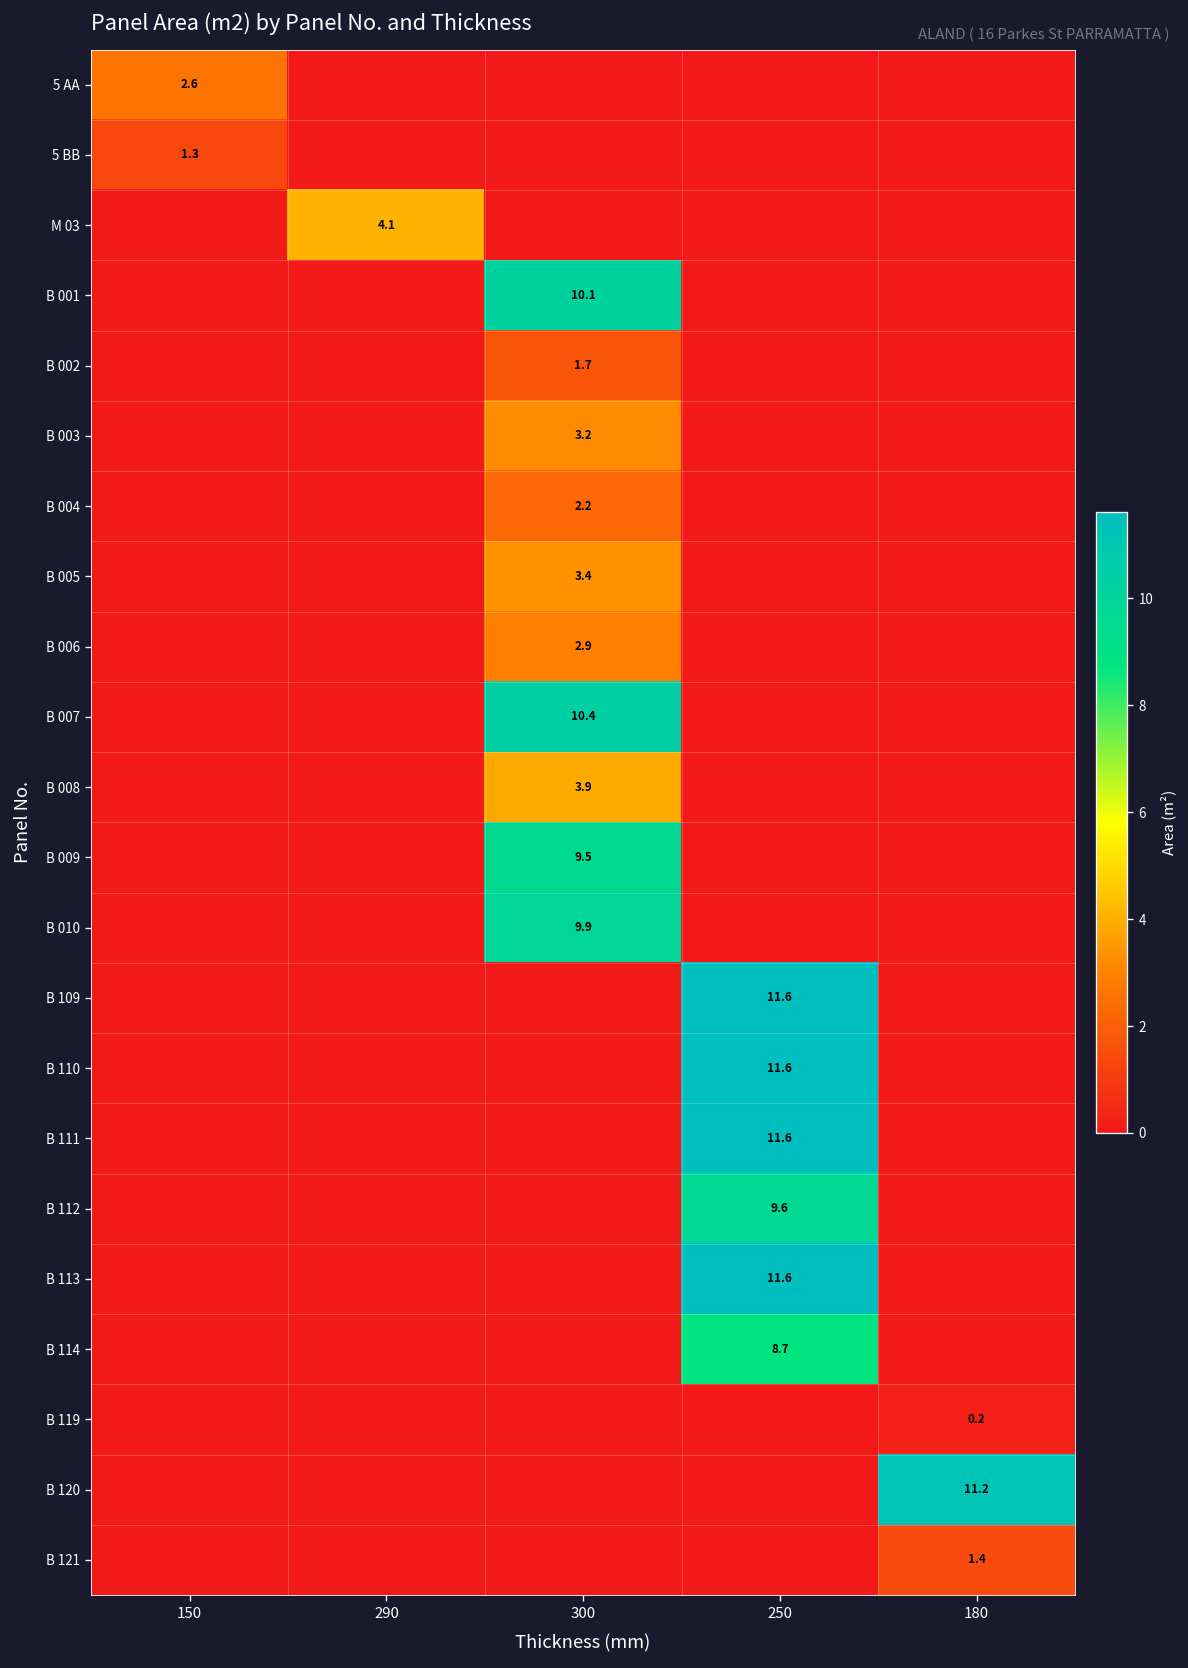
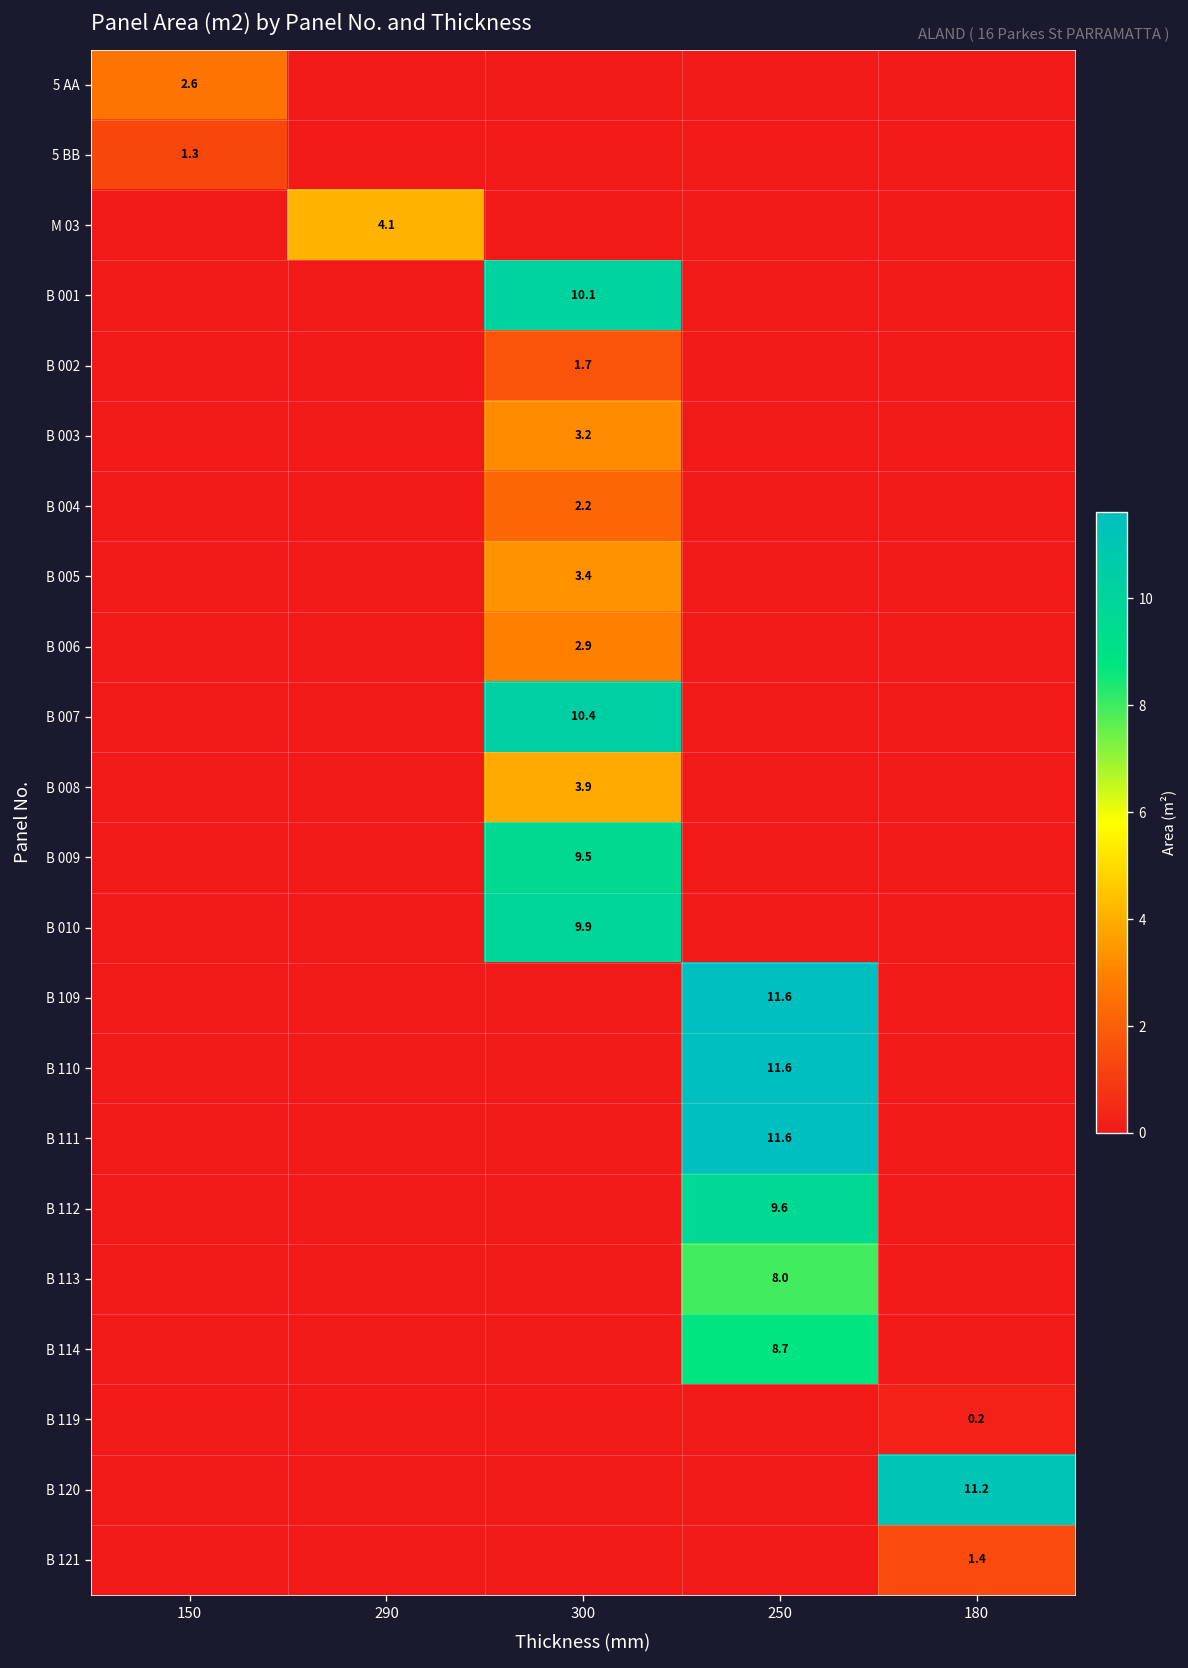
B 113, 250: 11.6 -> 8.0
